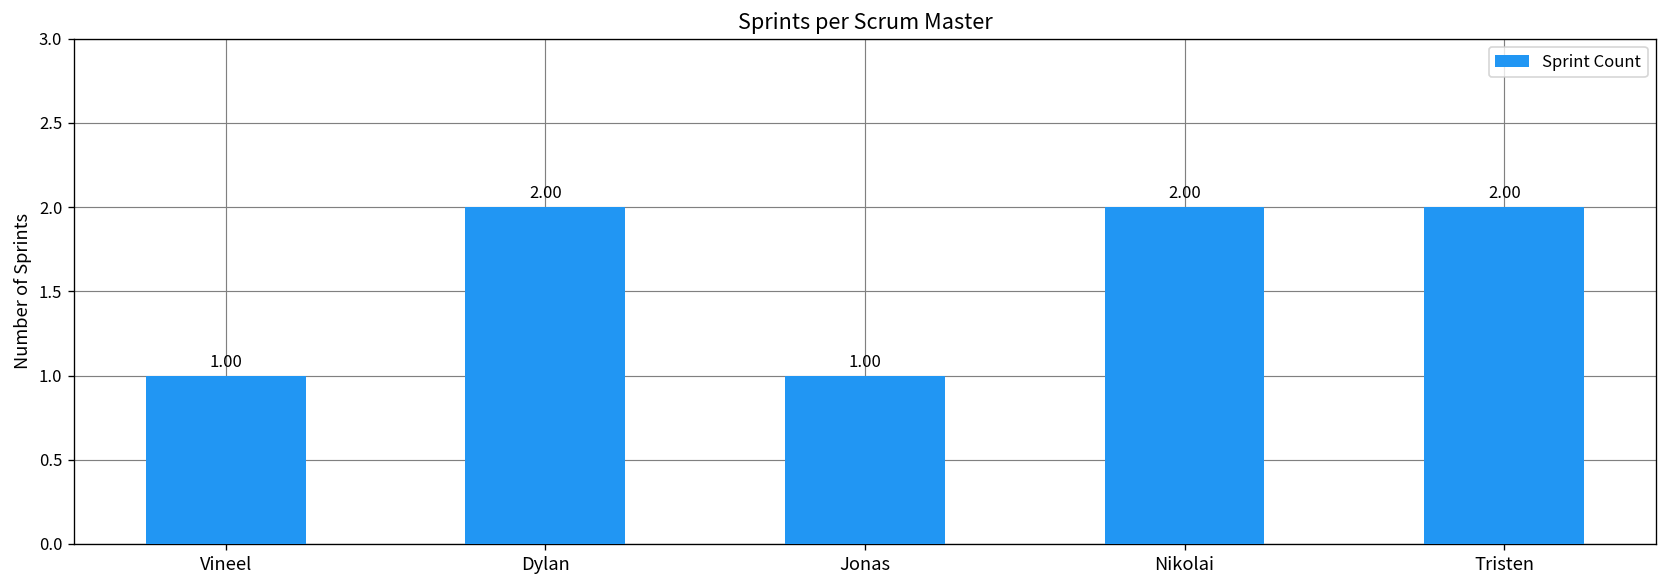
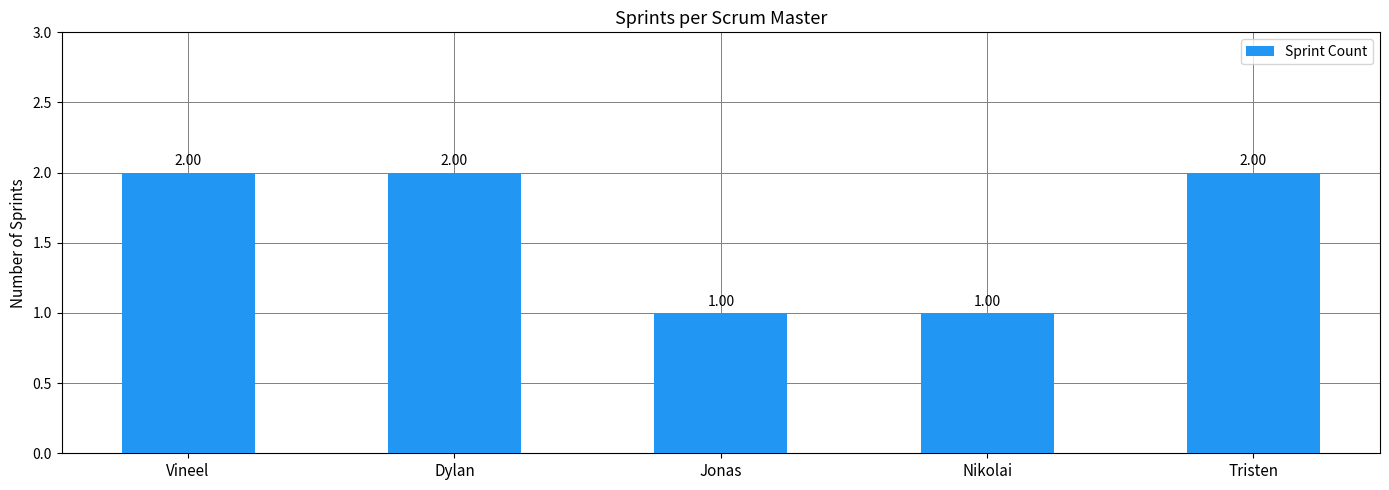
Vineel: 1.00 -> 2.00
Nikolai: 2.00 -> 1.00
